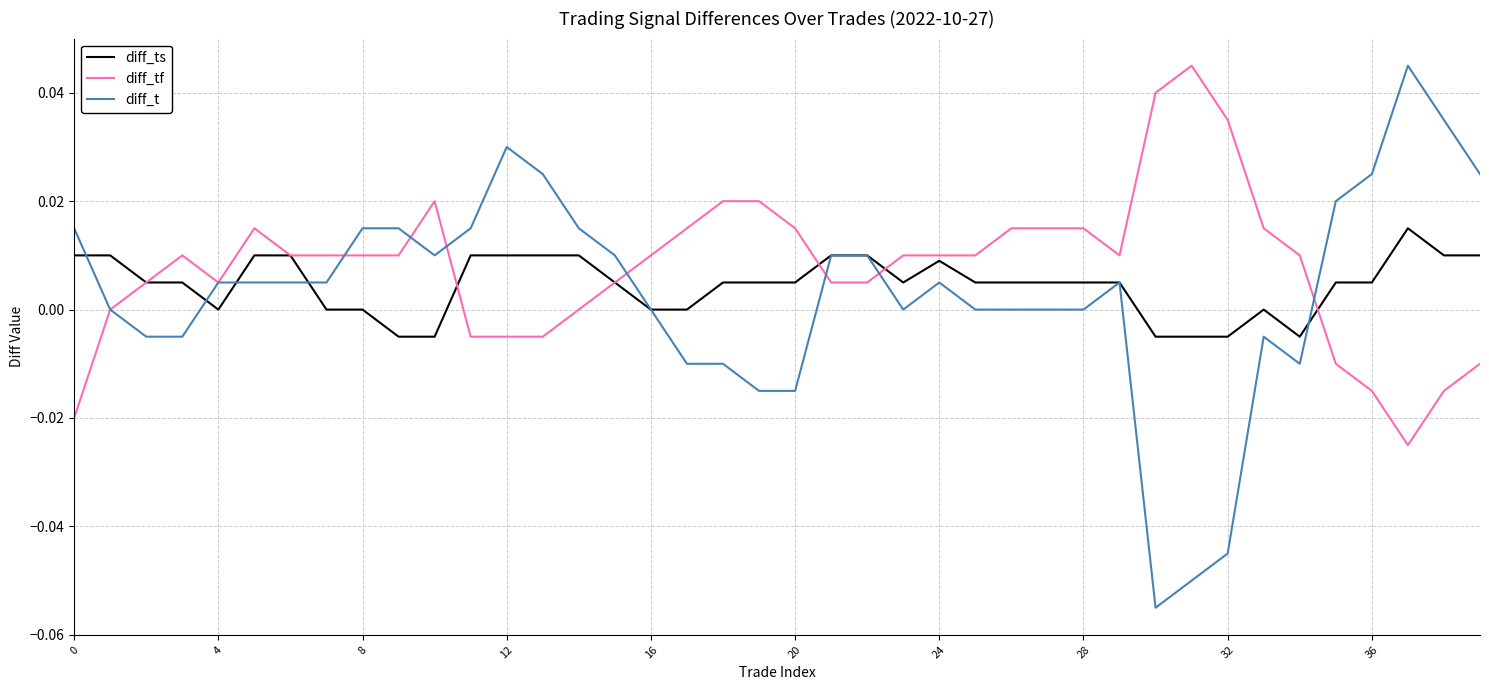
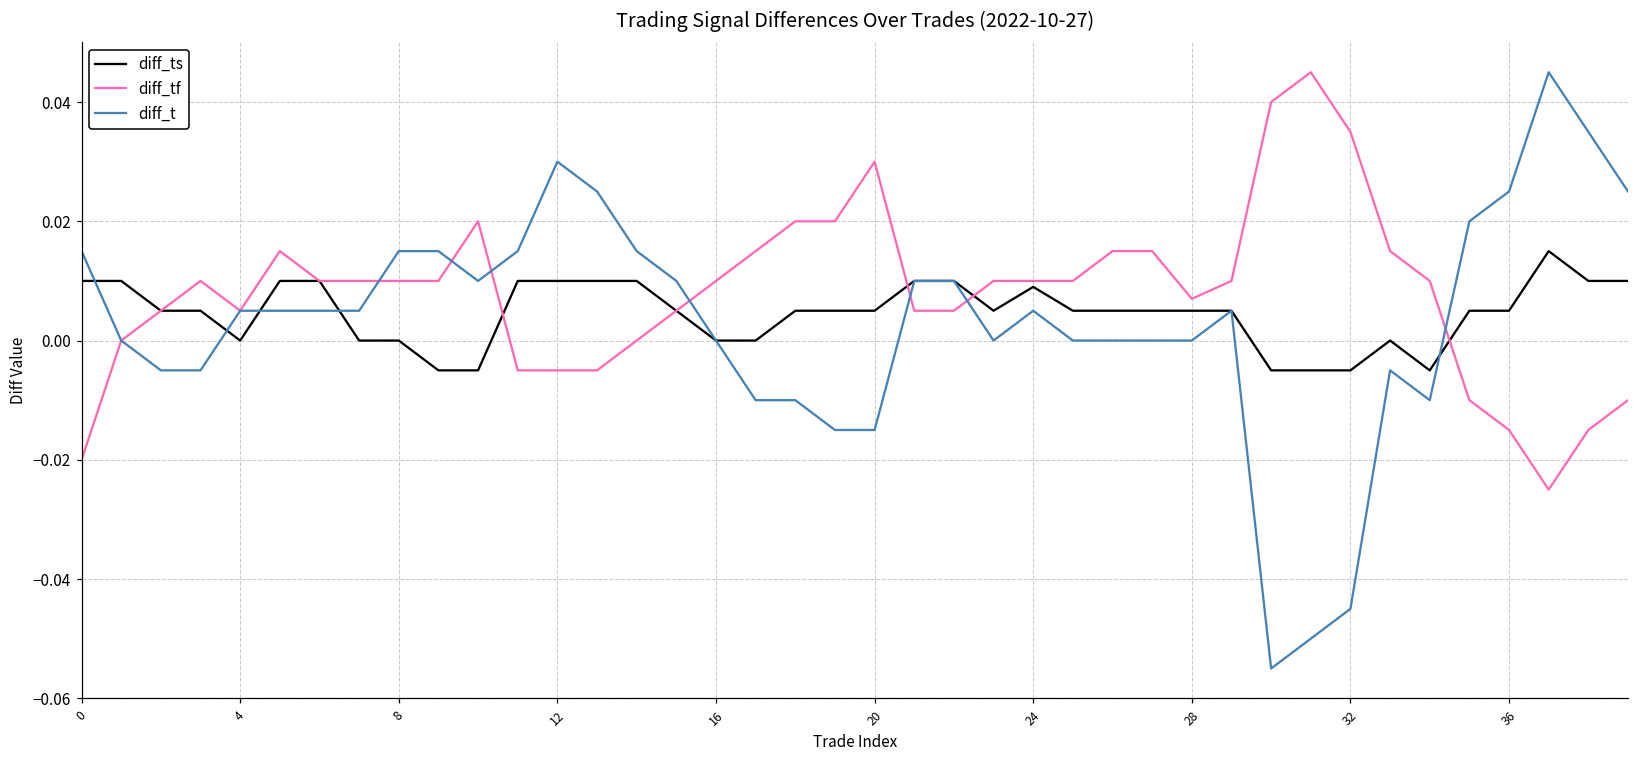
diff_tf, 20: 0.015 -> 0.030
diff_tf, 28: 0.015 -> 0.007
